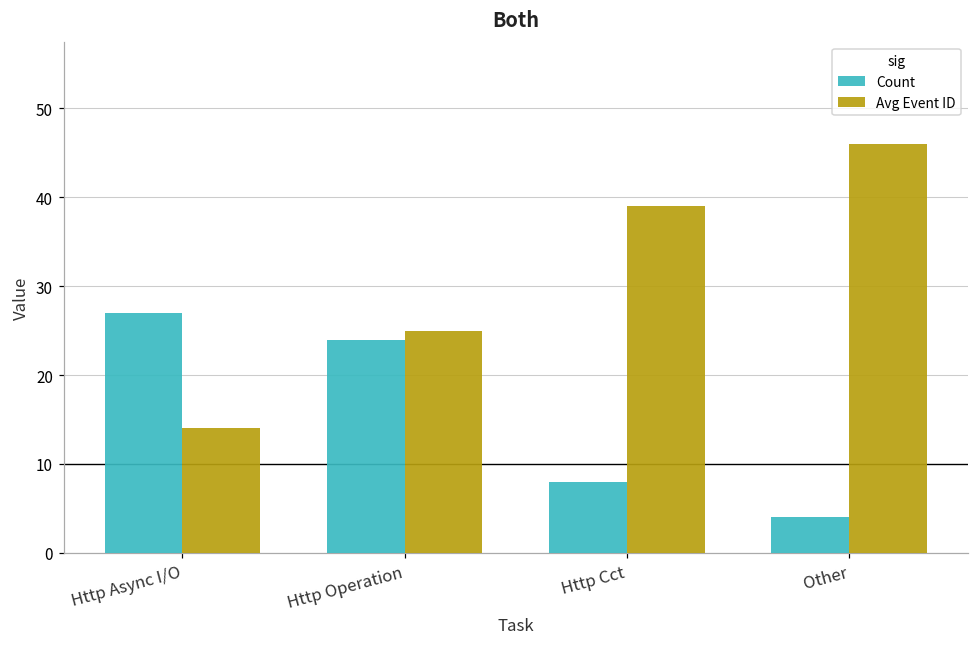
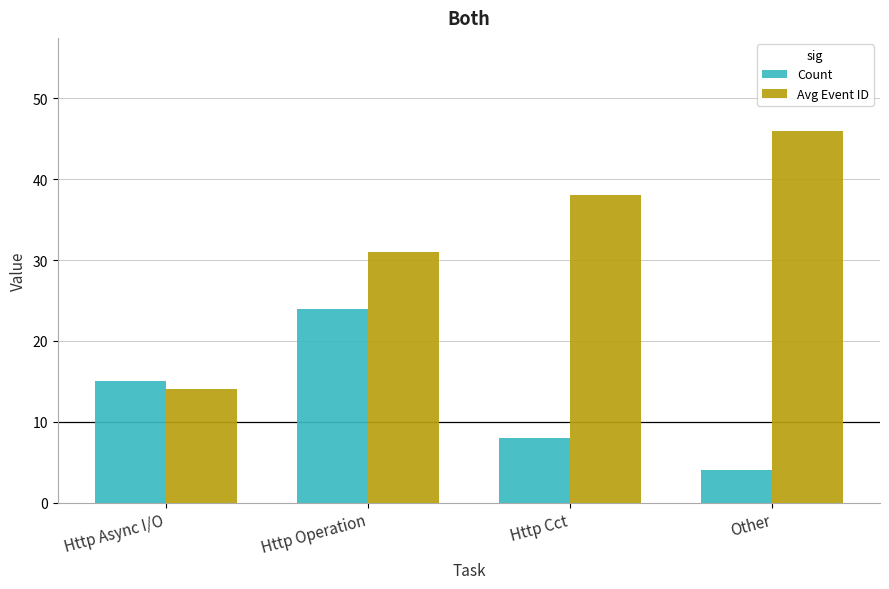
Count, Http Async I/O: 27 -> 15
Avg Event ID, Http Operation: 25 -> 31
Avg Event ID, Http Cct: 39 -> 38
